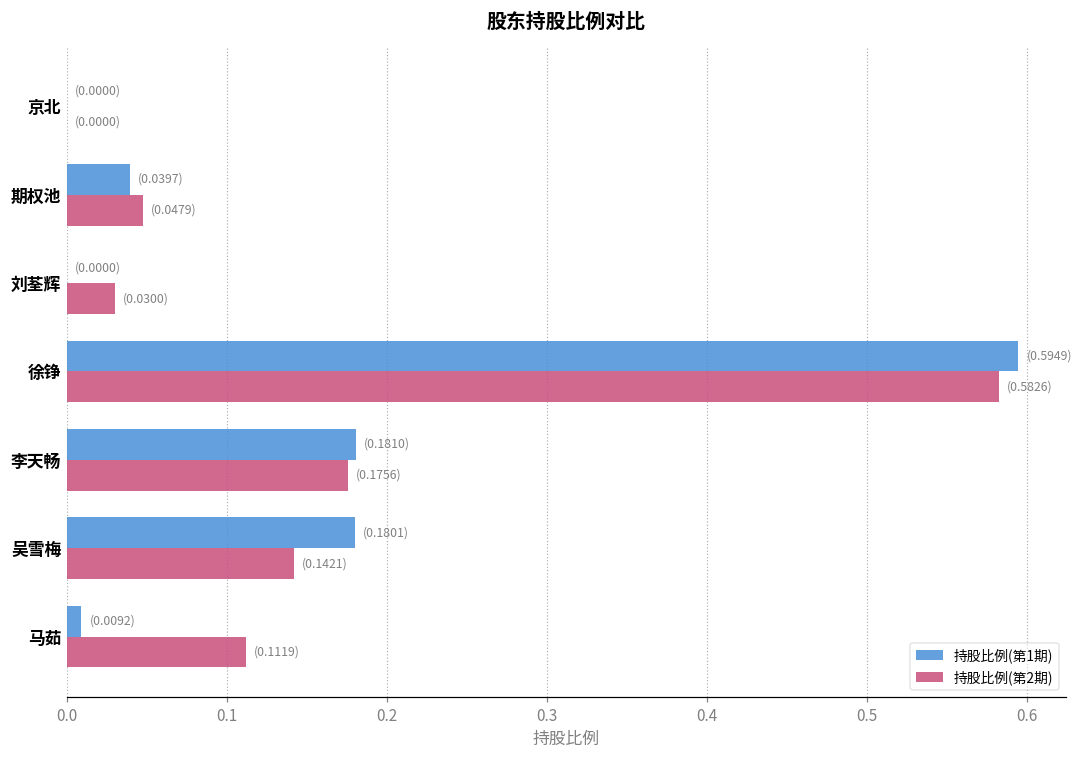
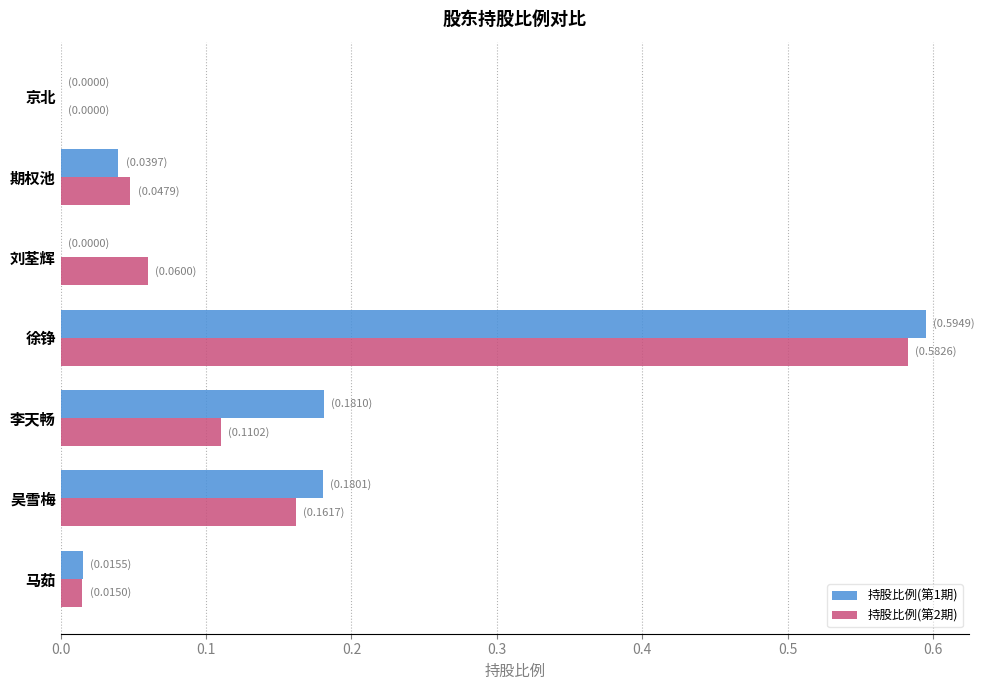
持股比例(第2期), 刘荃辉: (0.0300) -> (0.0600)
持股比例(第2期), 李天畅: (0.1756) -> (0.1102)
持股比例(第2期), 吴雪梅: (0.1421) -> (0.1617)
持股比例(第1期), 马茹: (0.0092) -> (0.0155)
持股比例(第2期), 马茹: (0.1119) -> (0.0150)
